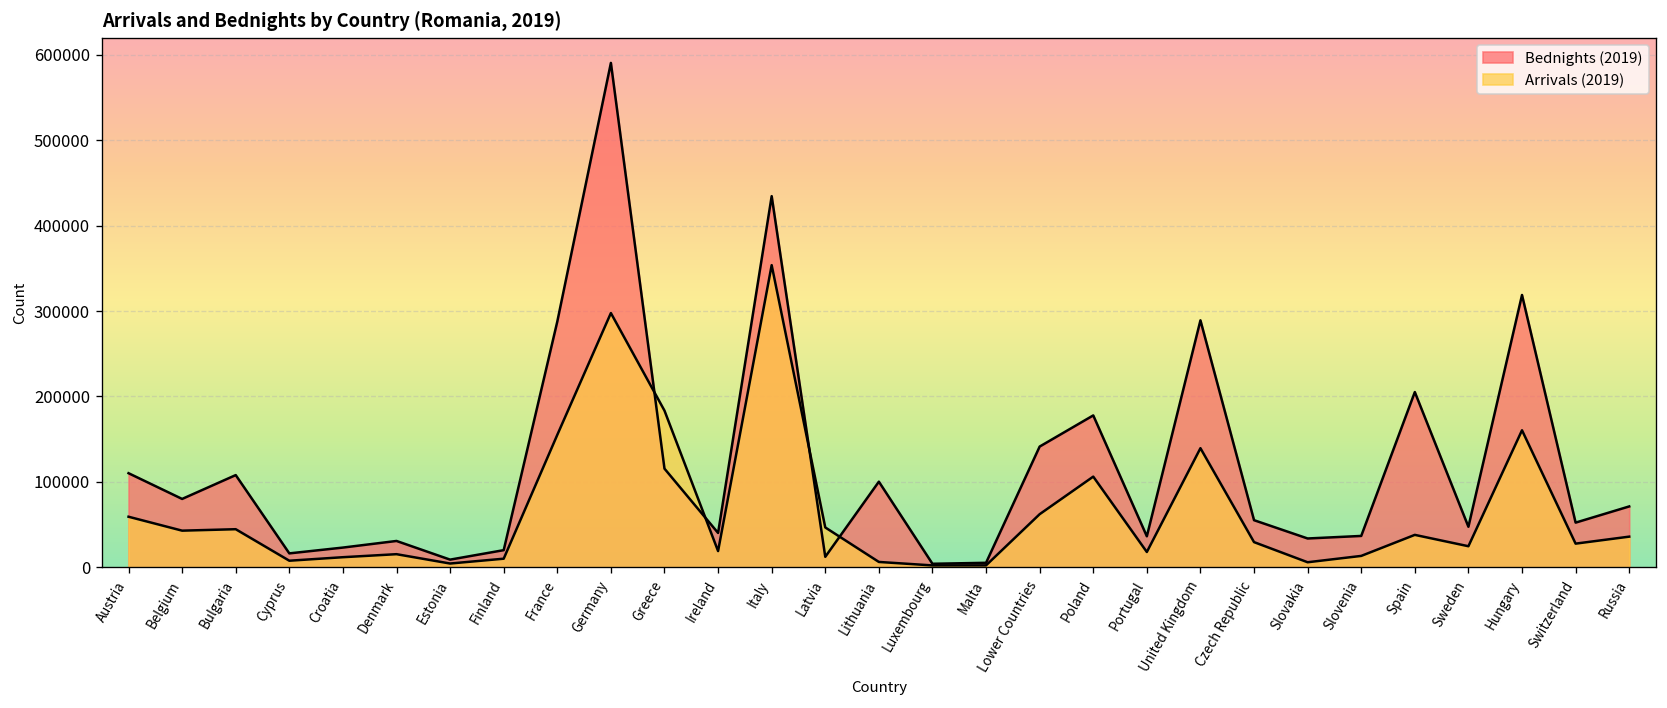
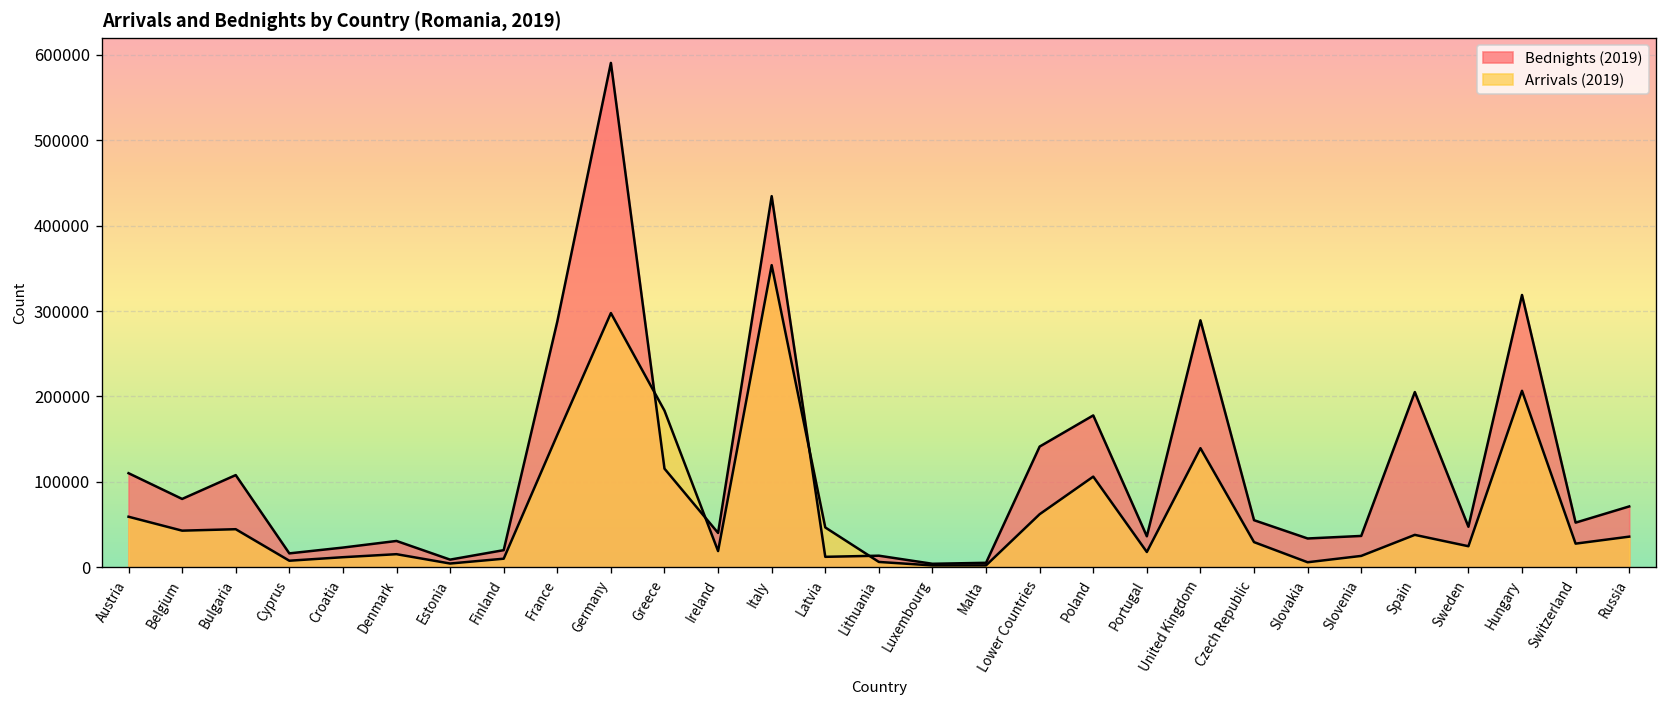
Bednights (2019), Lithuania: 100000 -> 10000
Arrivals (2019), Hungary: 160000 -> 210000
